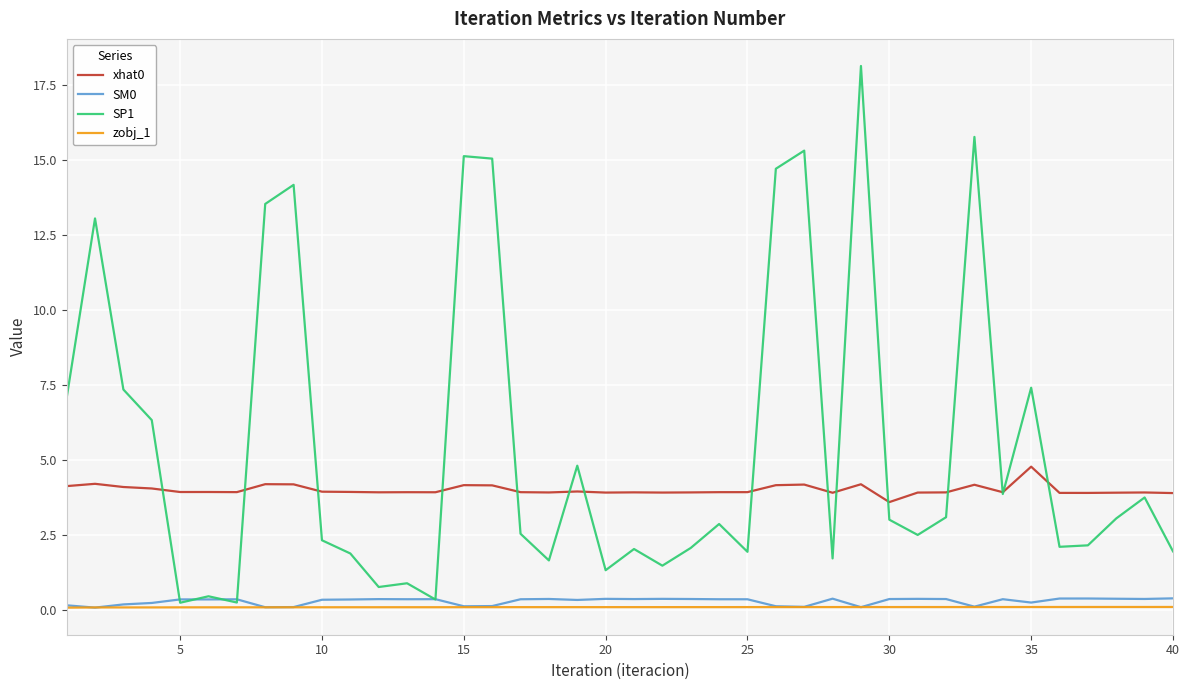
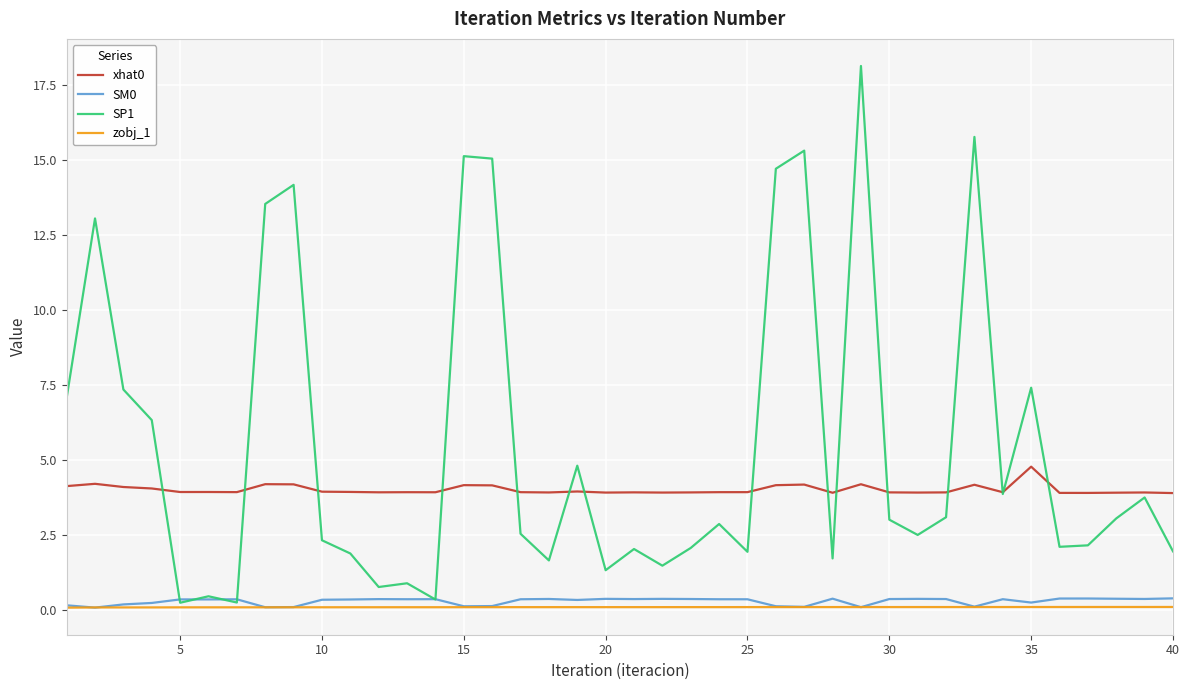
xhat0, 30: 3.6 -> 3.9
